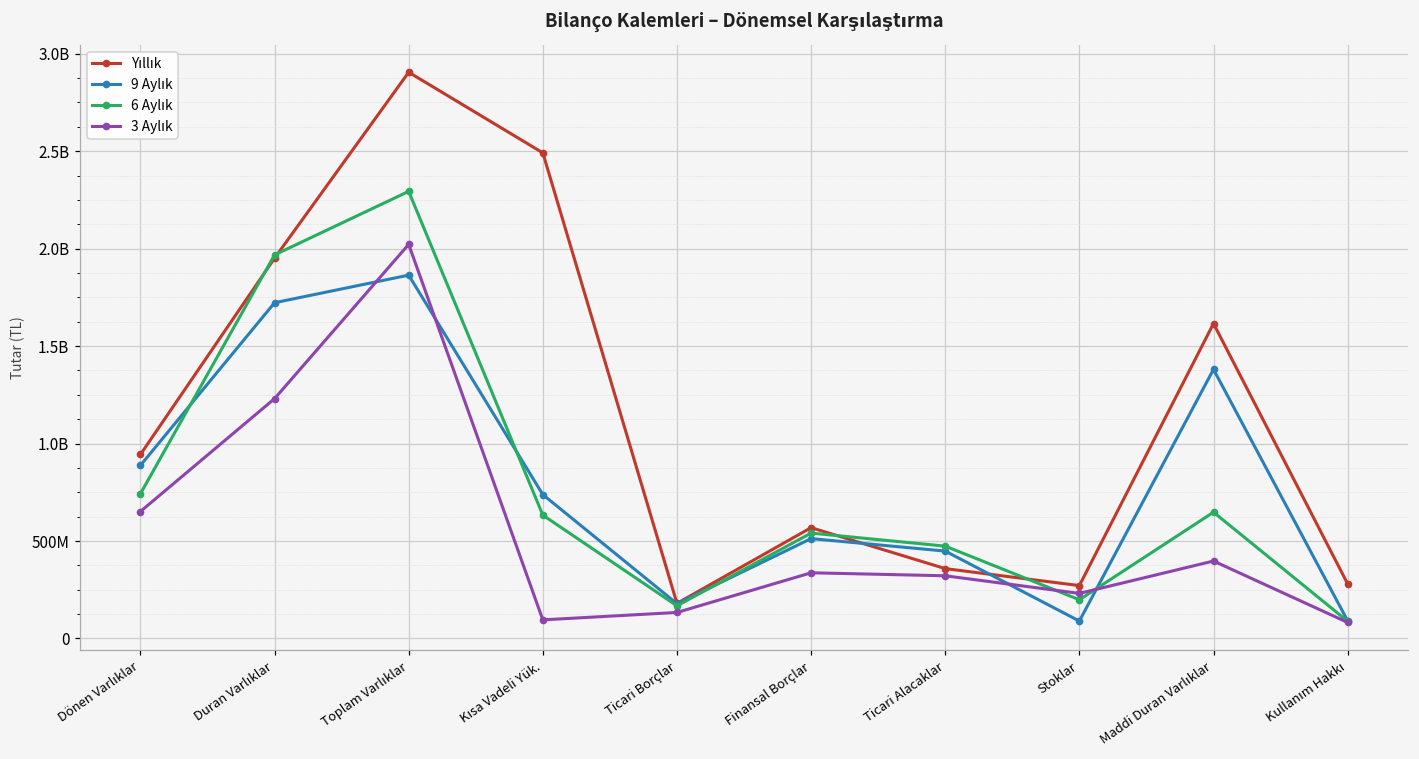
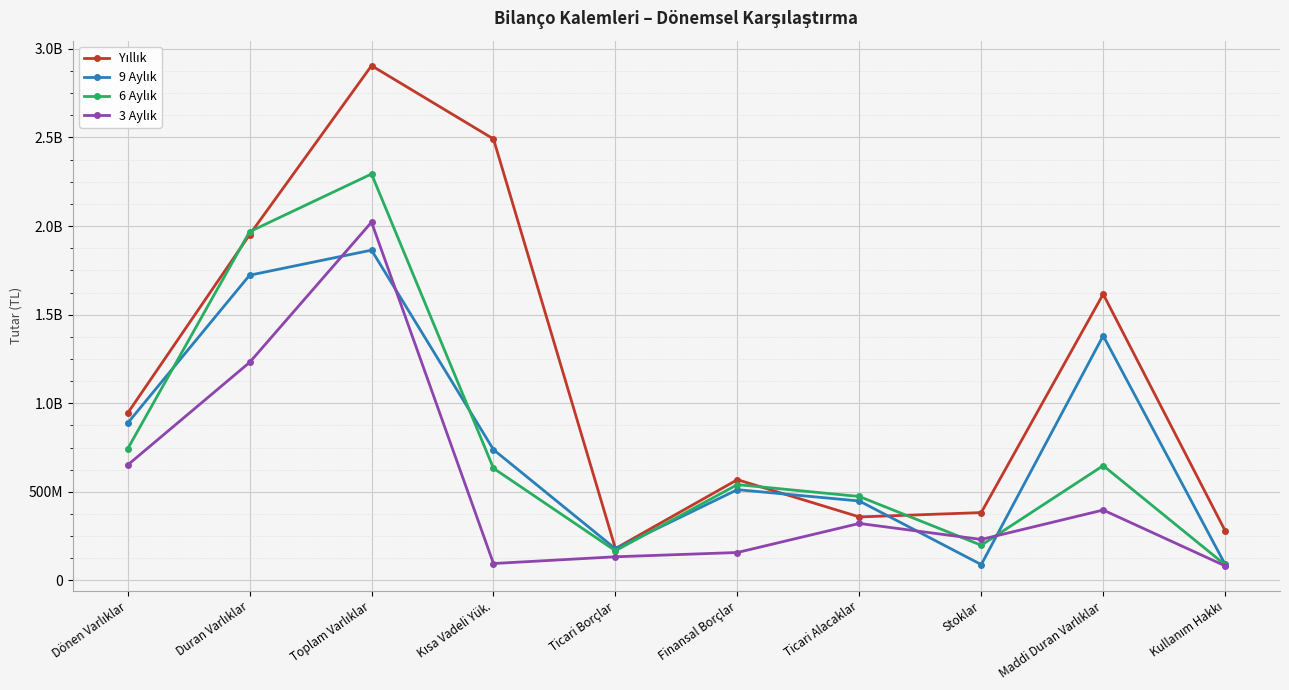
3 Aylık, Finansal Borçlar: 340000000 -> 160000000
Yıllık, Stoklar: 270000000 -> 380000000
